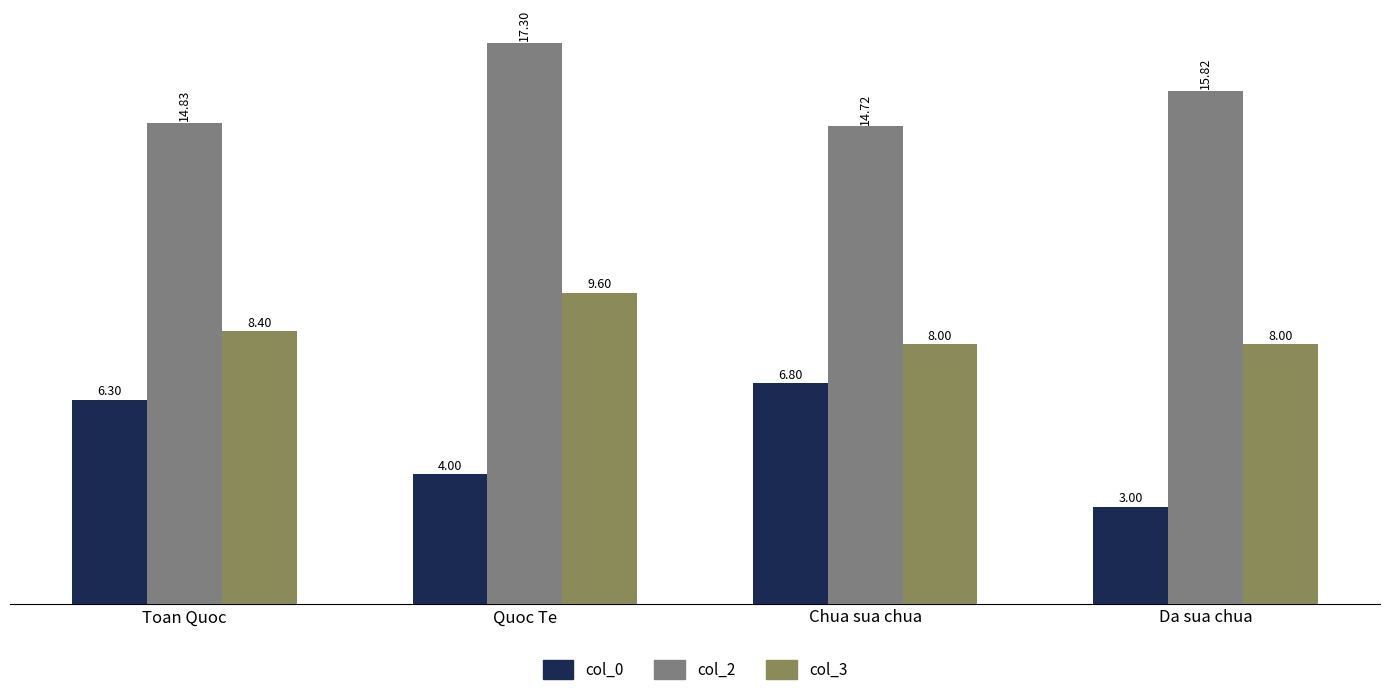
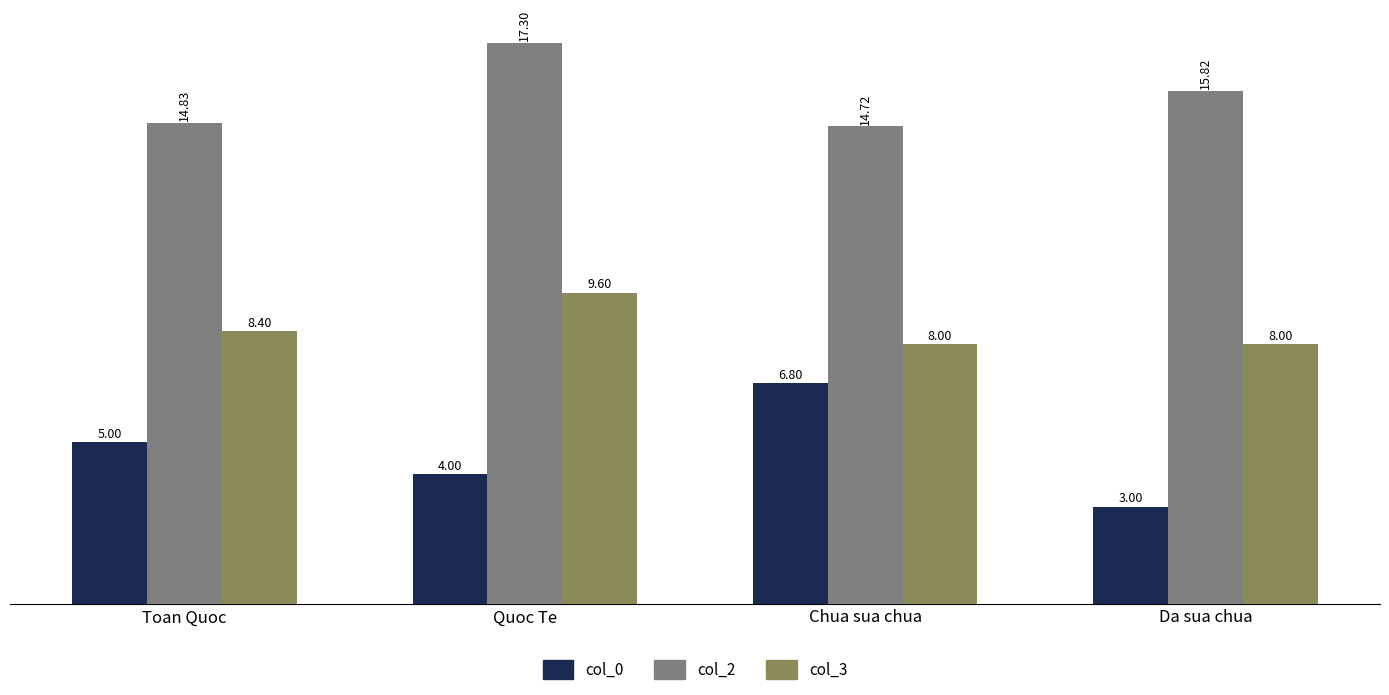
col_0, Toan Quoc: 6.30 -> 5.00
